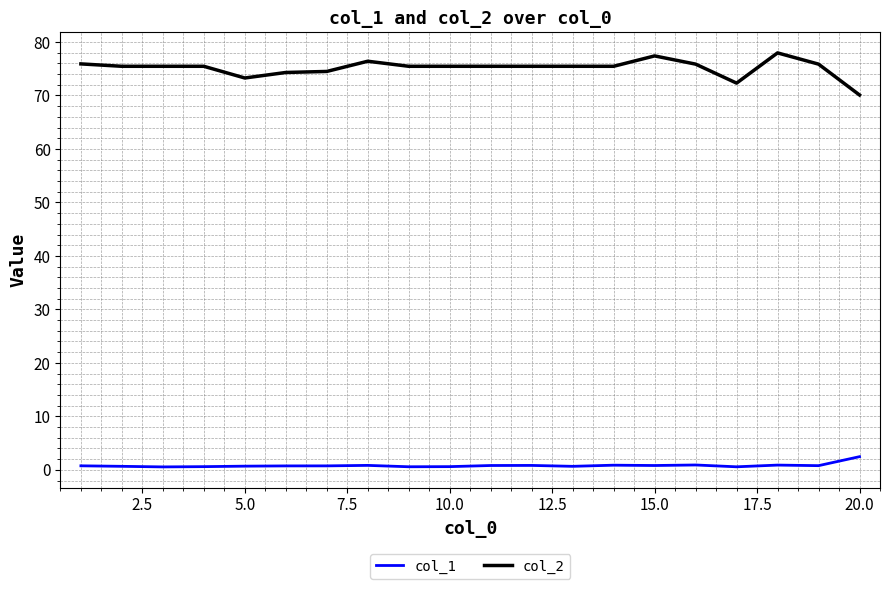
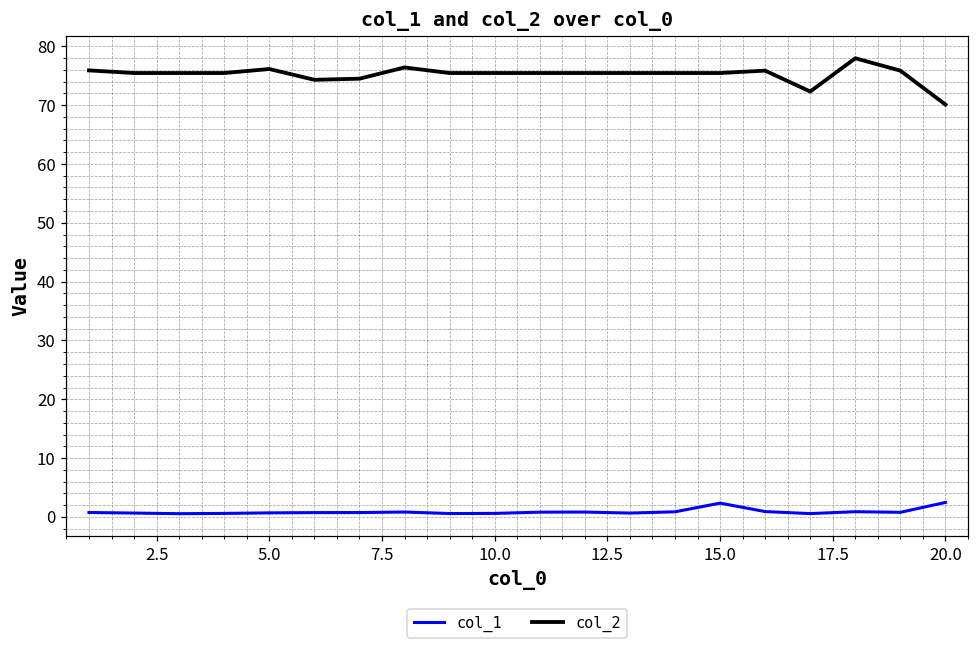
col_2, 5.0: 73 -> 76
col_1, 15.0: 1 -> 2
col_2, 15.0: 77 -> 75
